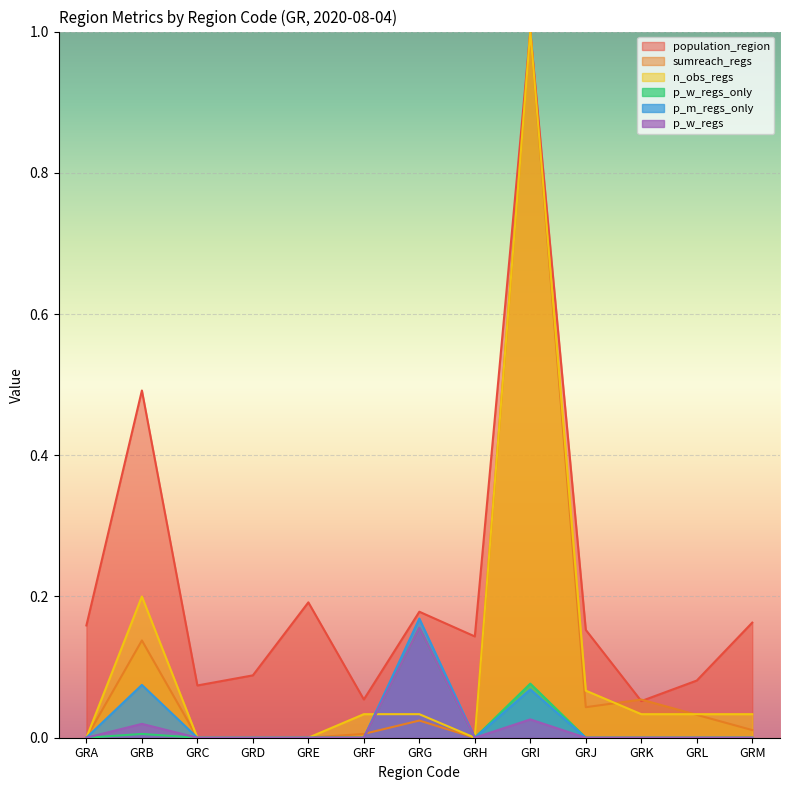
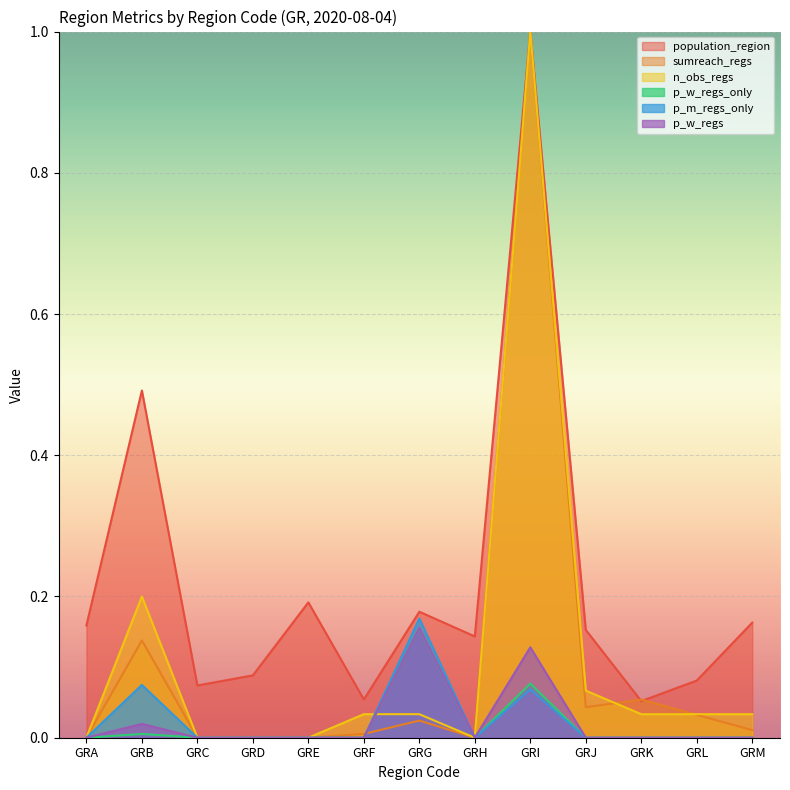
p_w_regs, GRI: 0.03 -> 0.13
